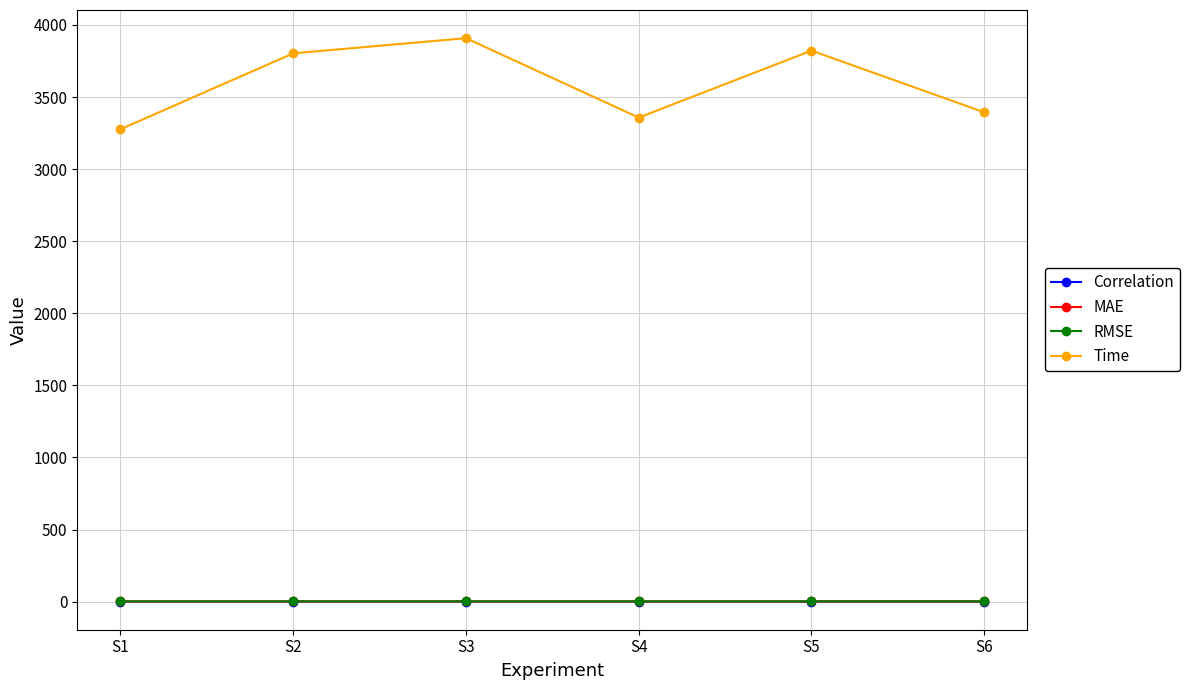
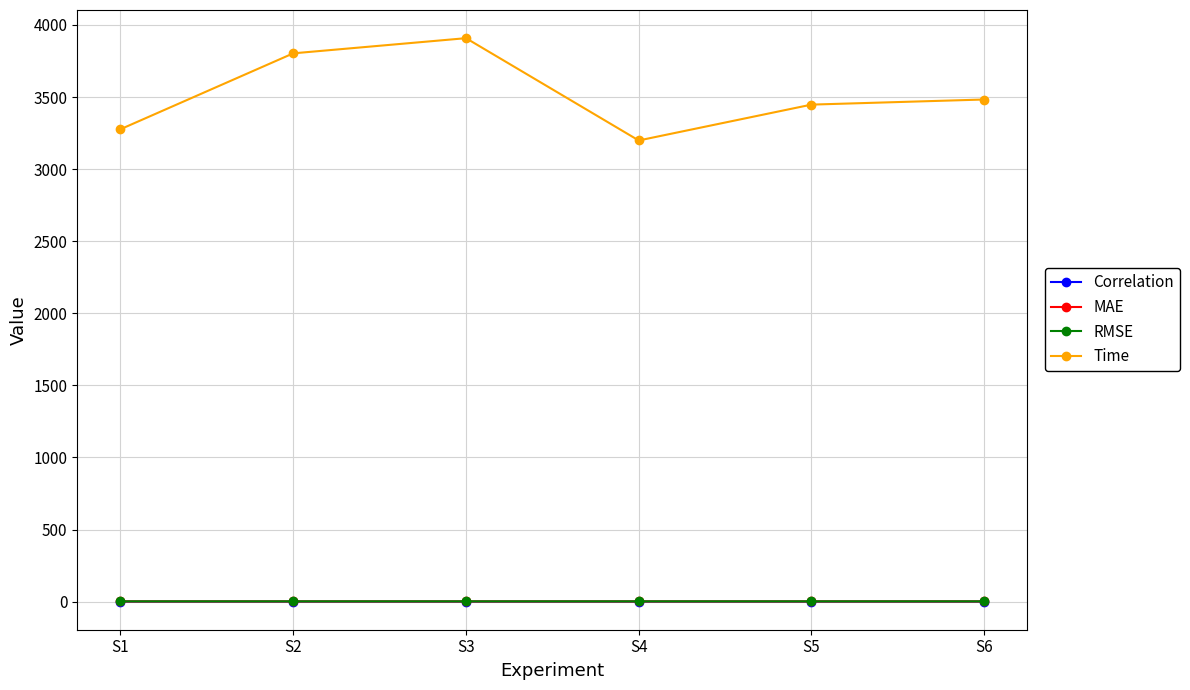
Time, S4: 3360 -> 3200
Time, S5: 3820 -> 3450
Time, S6: 3390 -> 3480
